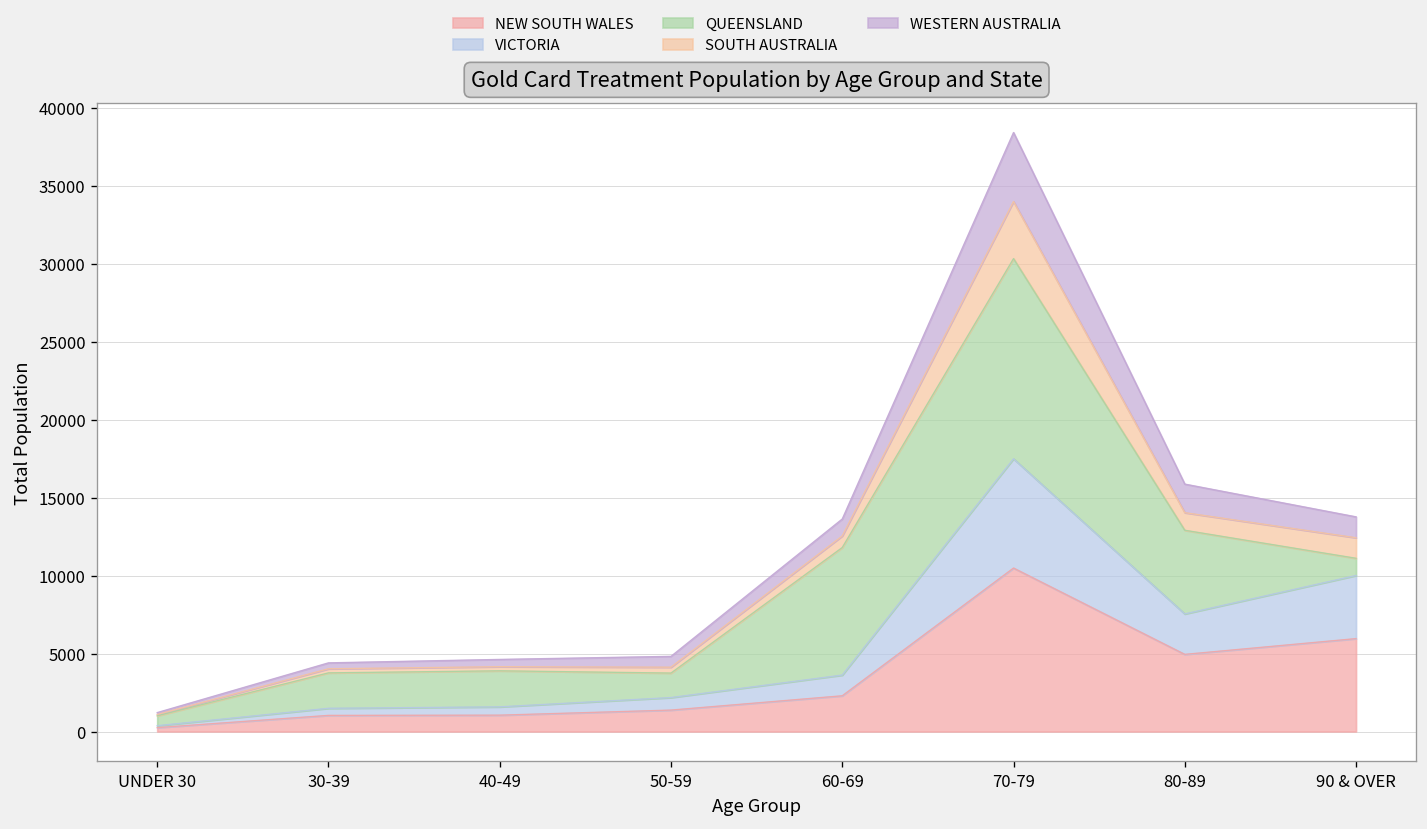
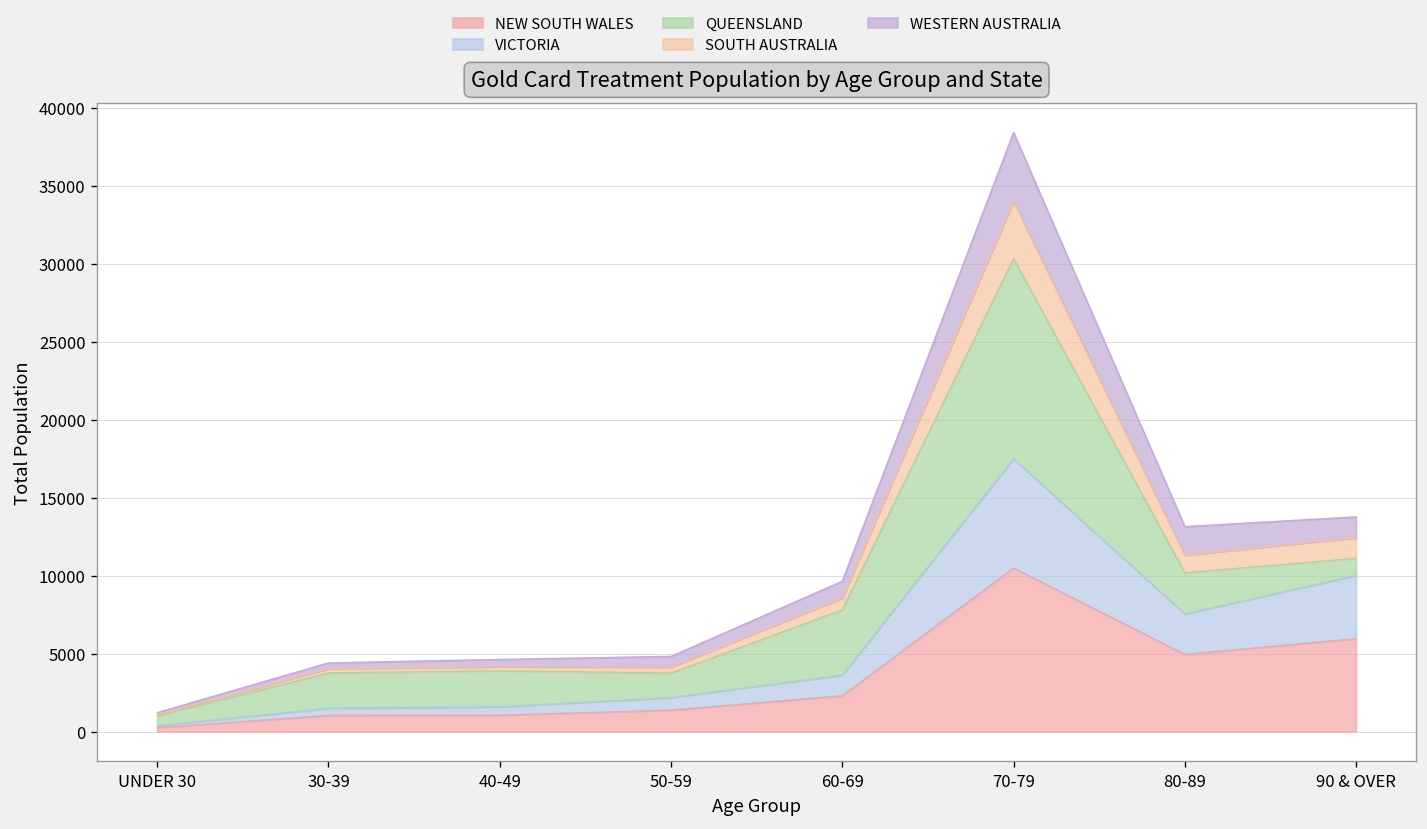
QUEENSLAND, 60-69: 8200 -> 4200
QUEENSLAND, 80-89: 5400 -> 2600
